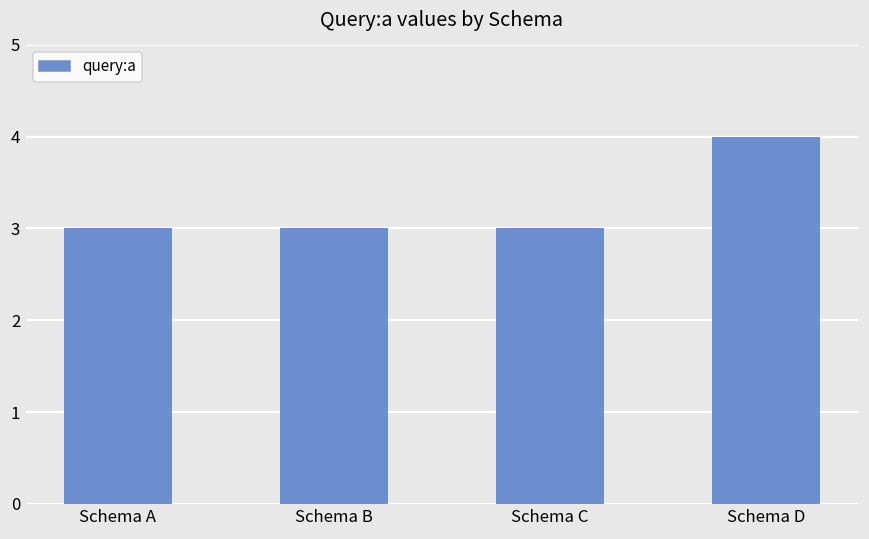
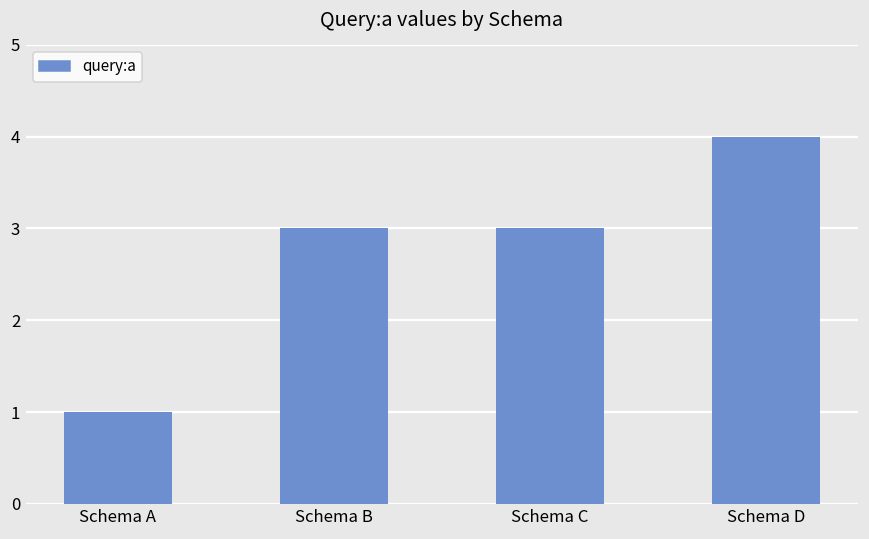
Schema A: 3 -> 1
